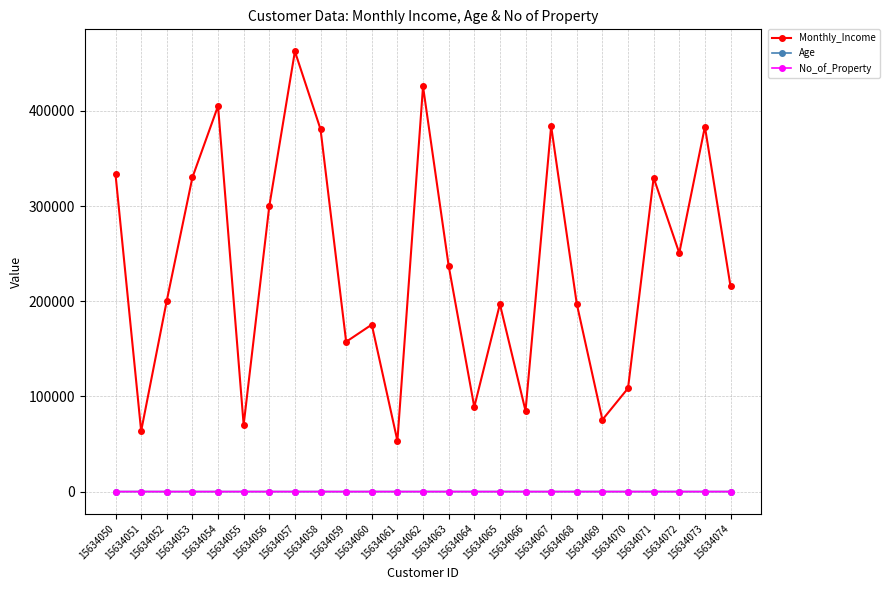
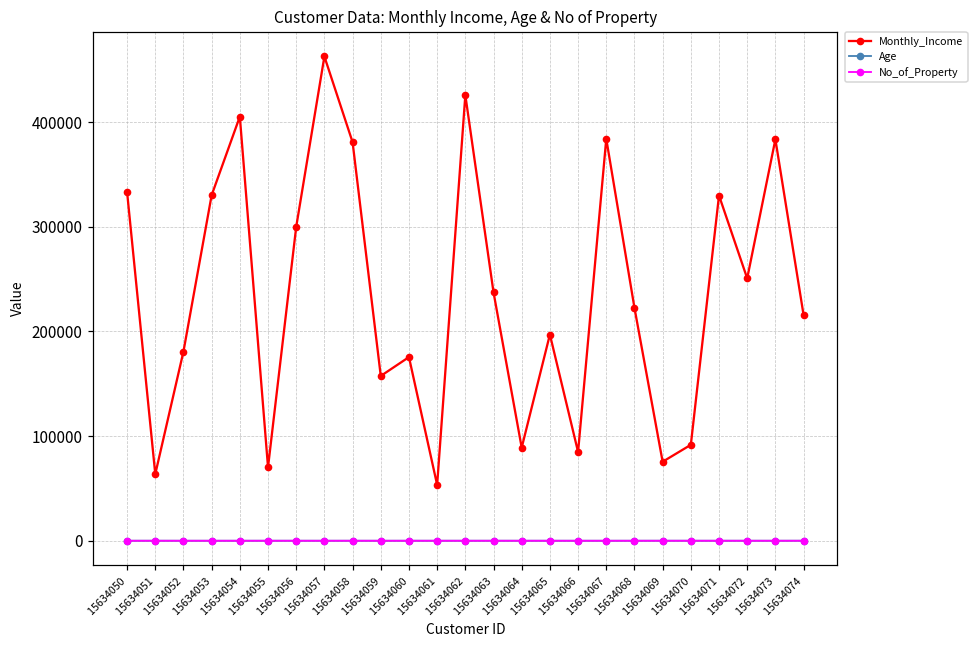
Monthly_Income, 15634052: 200000 -> 180000
Monthly_Income, 15634068: 200000 -> 220000
Monthly_Income, 15634070: 110000 -> 90000
